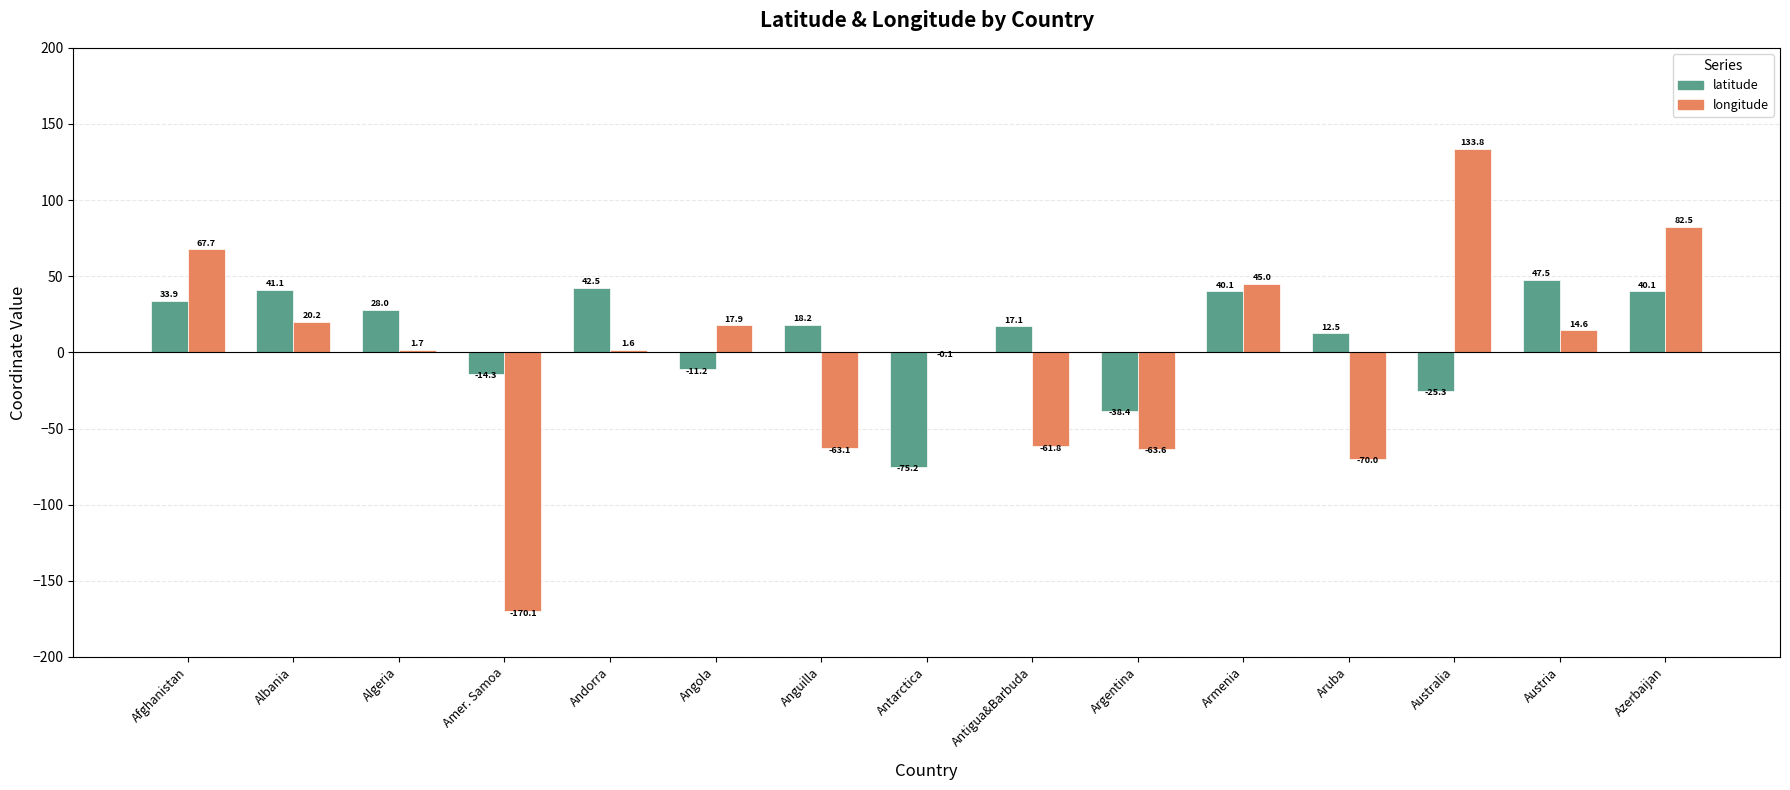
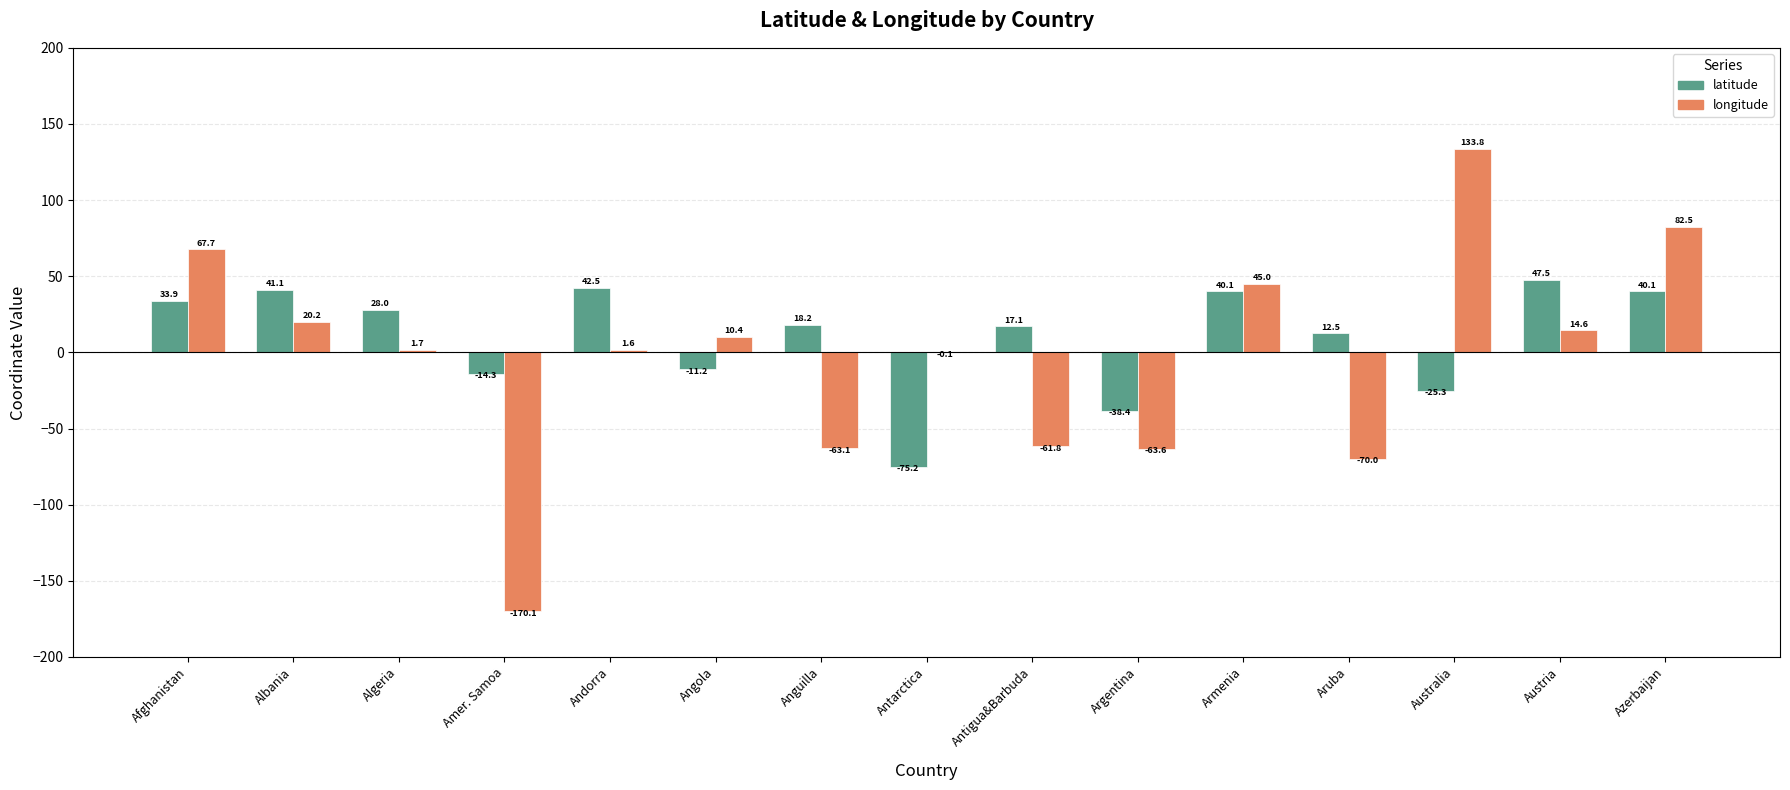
longitude, Angola: 17.9 -> 10.4
